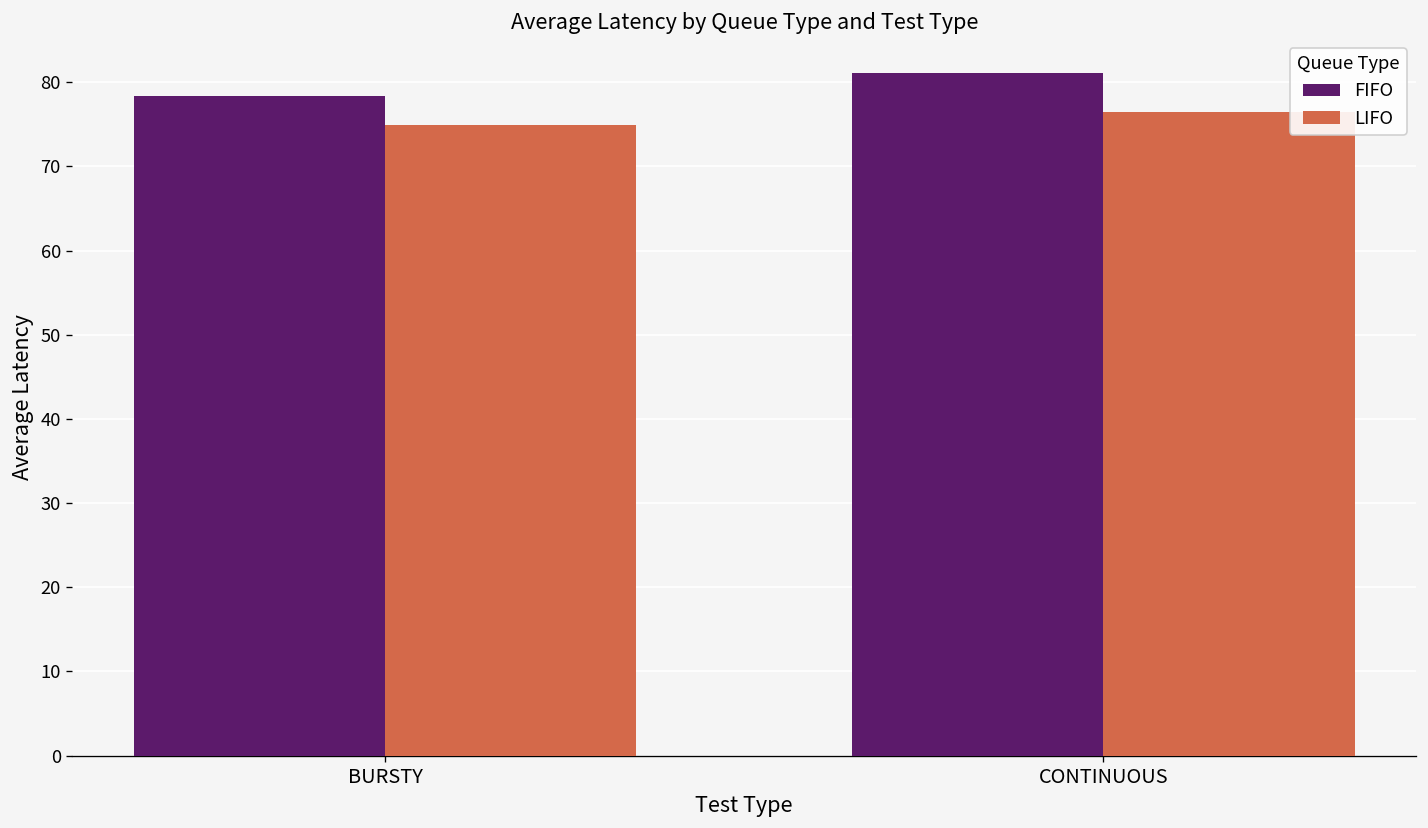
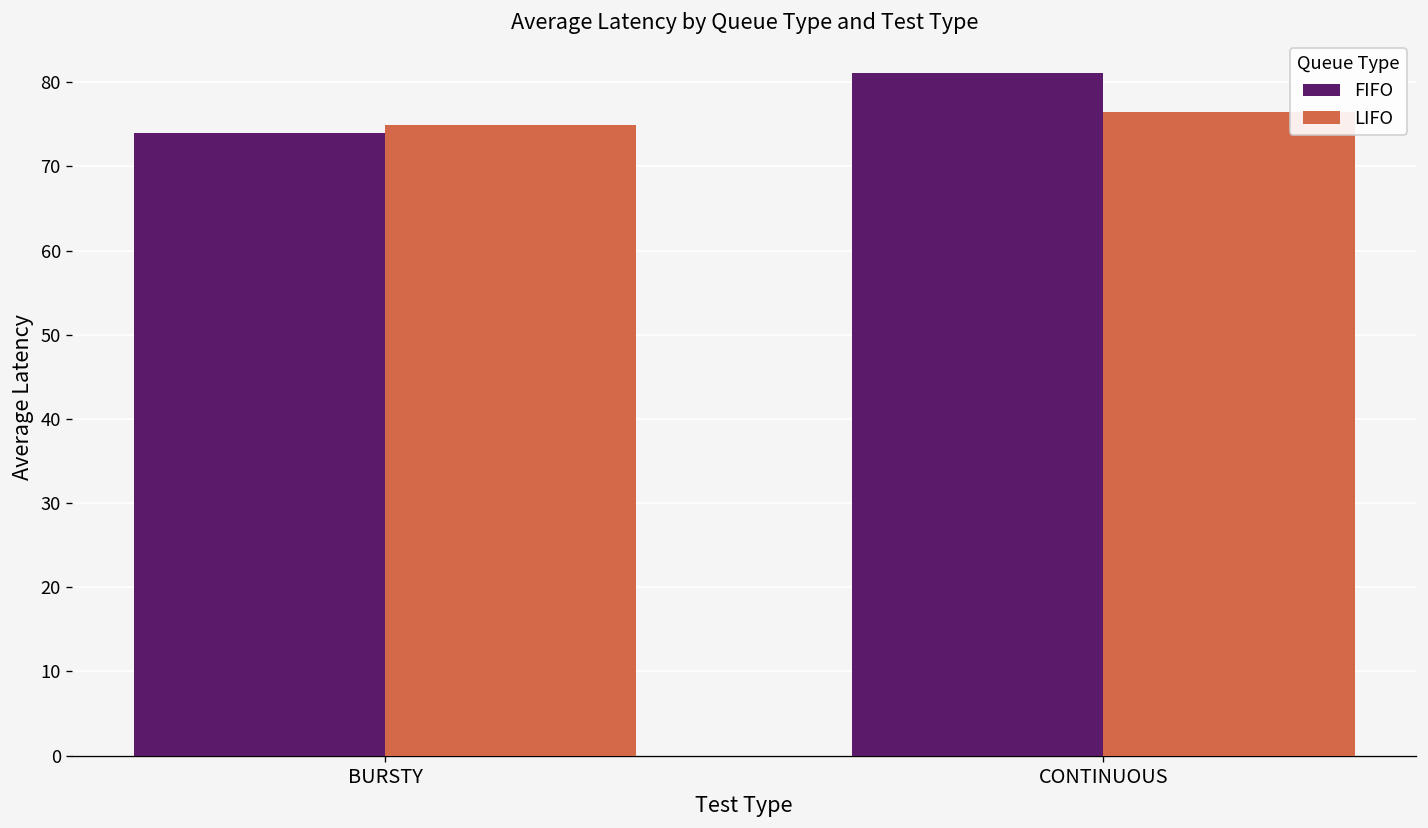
FIFO, BURSTY: 78 -> 74
